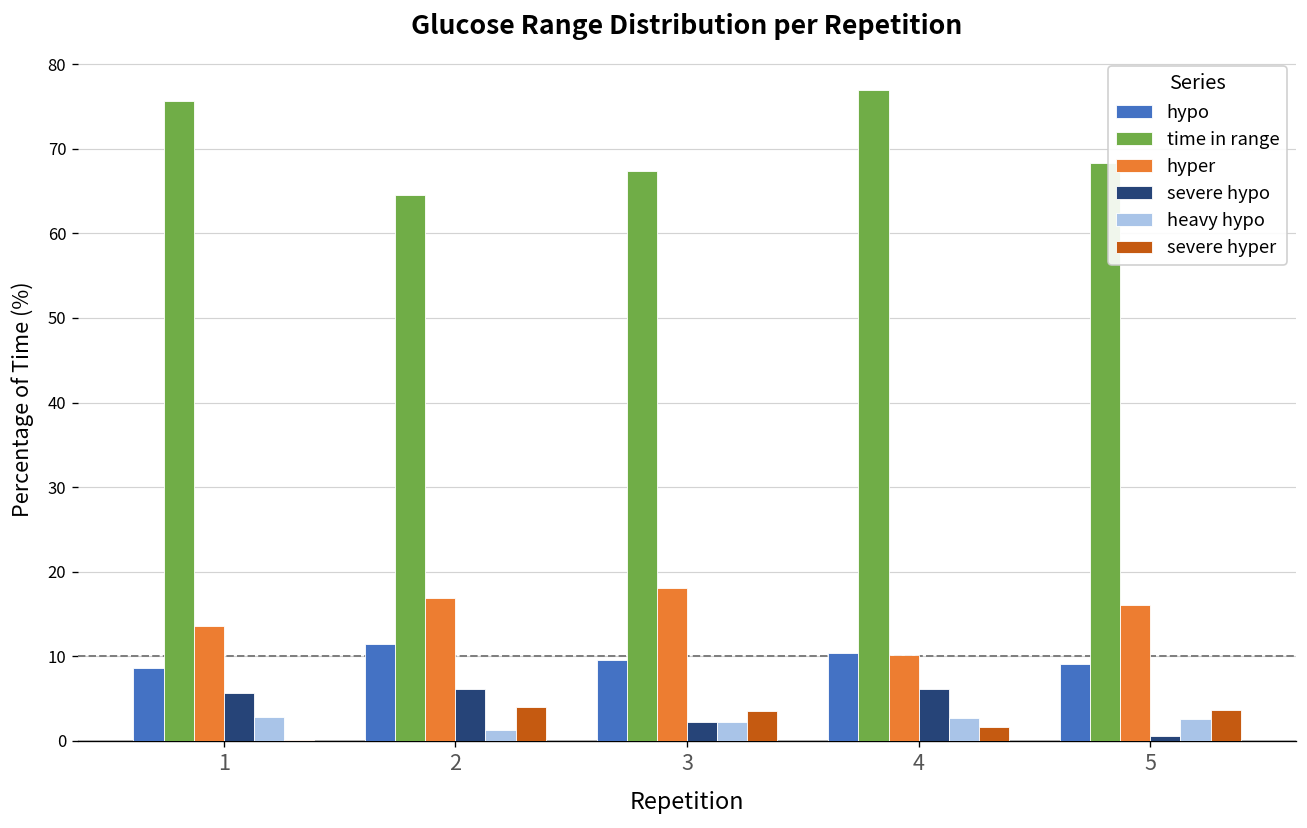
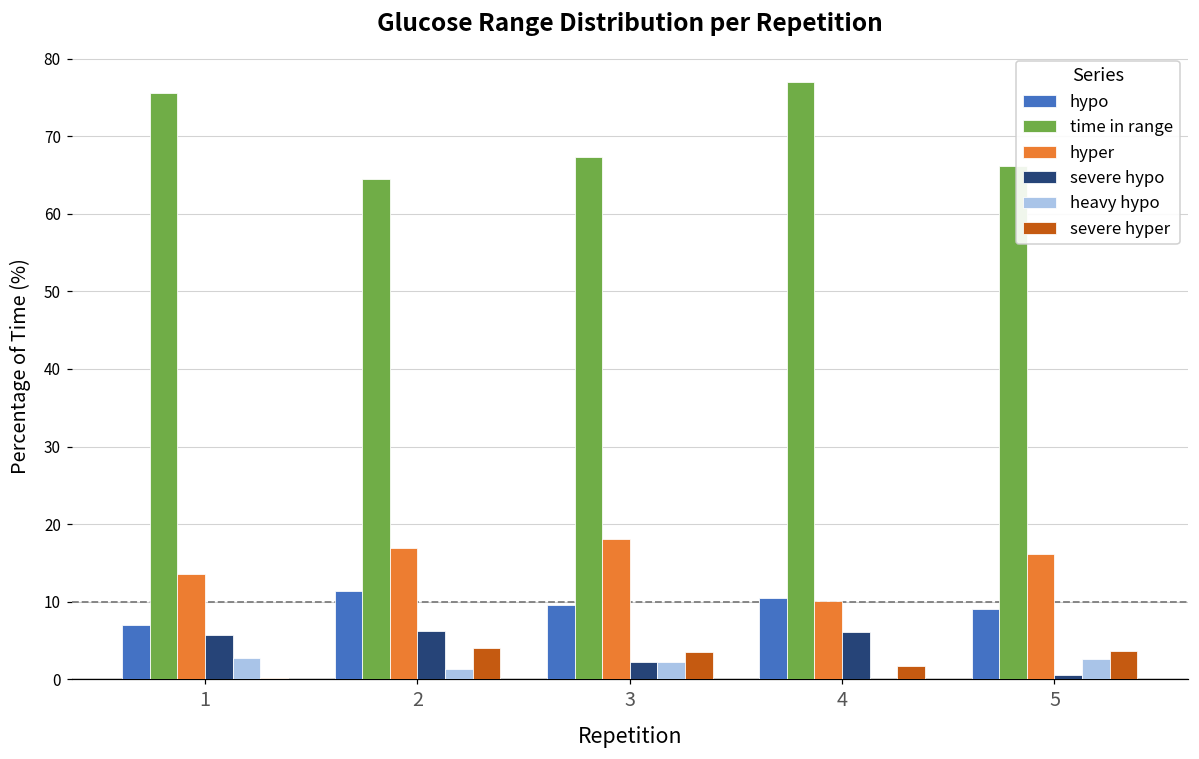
hypo, 1: 9 -> 7
heavy hypo, 4: 3 -> 0
time in range, 5: 68 -> 66
